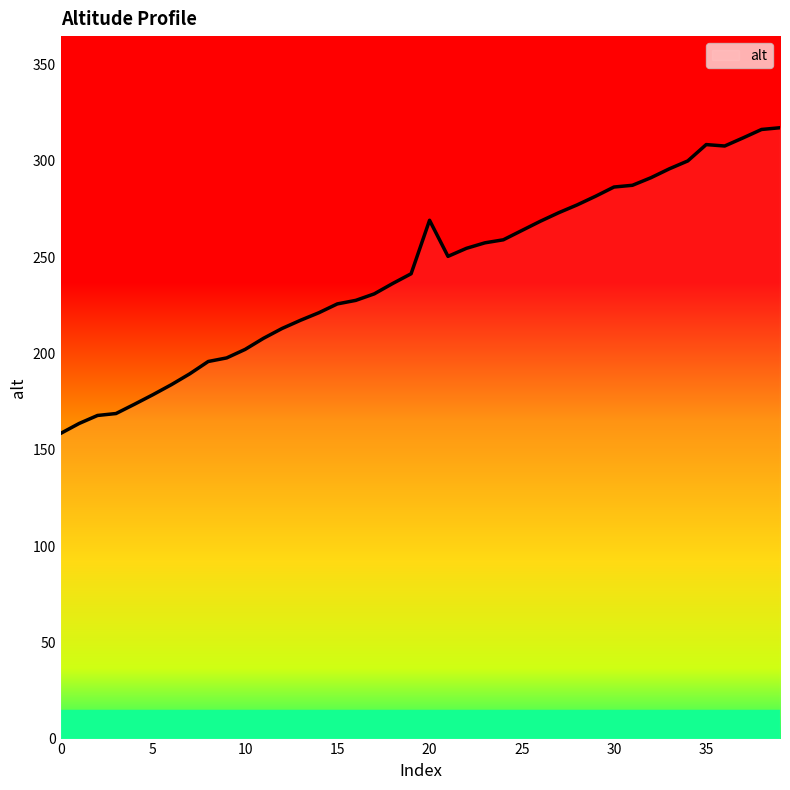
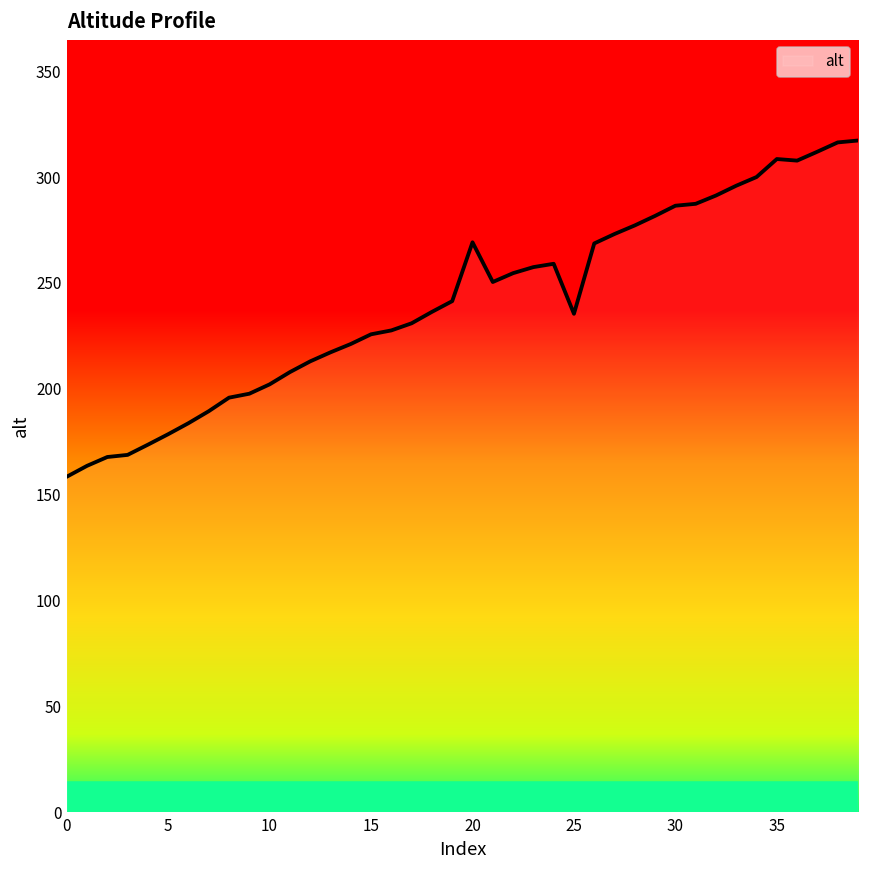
25: 264 -> 235
